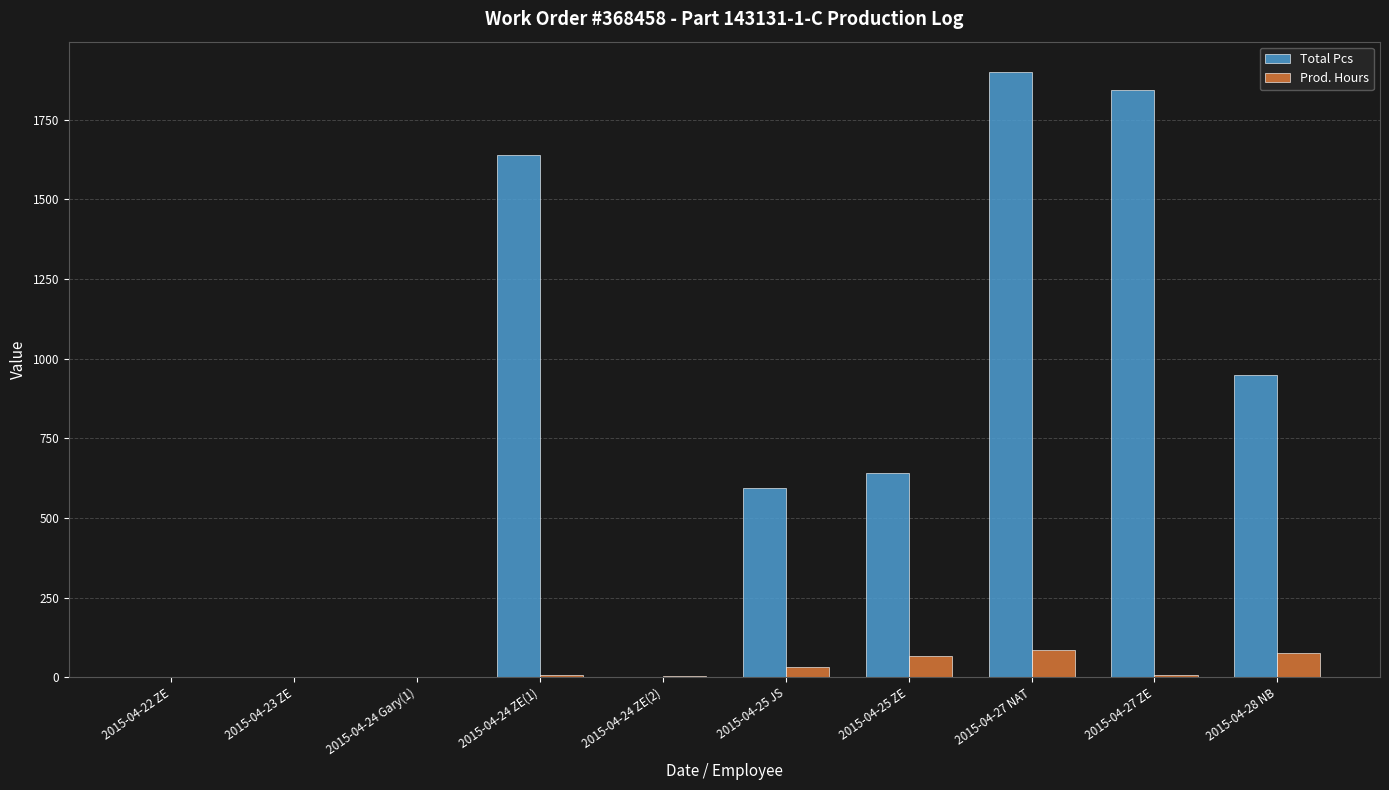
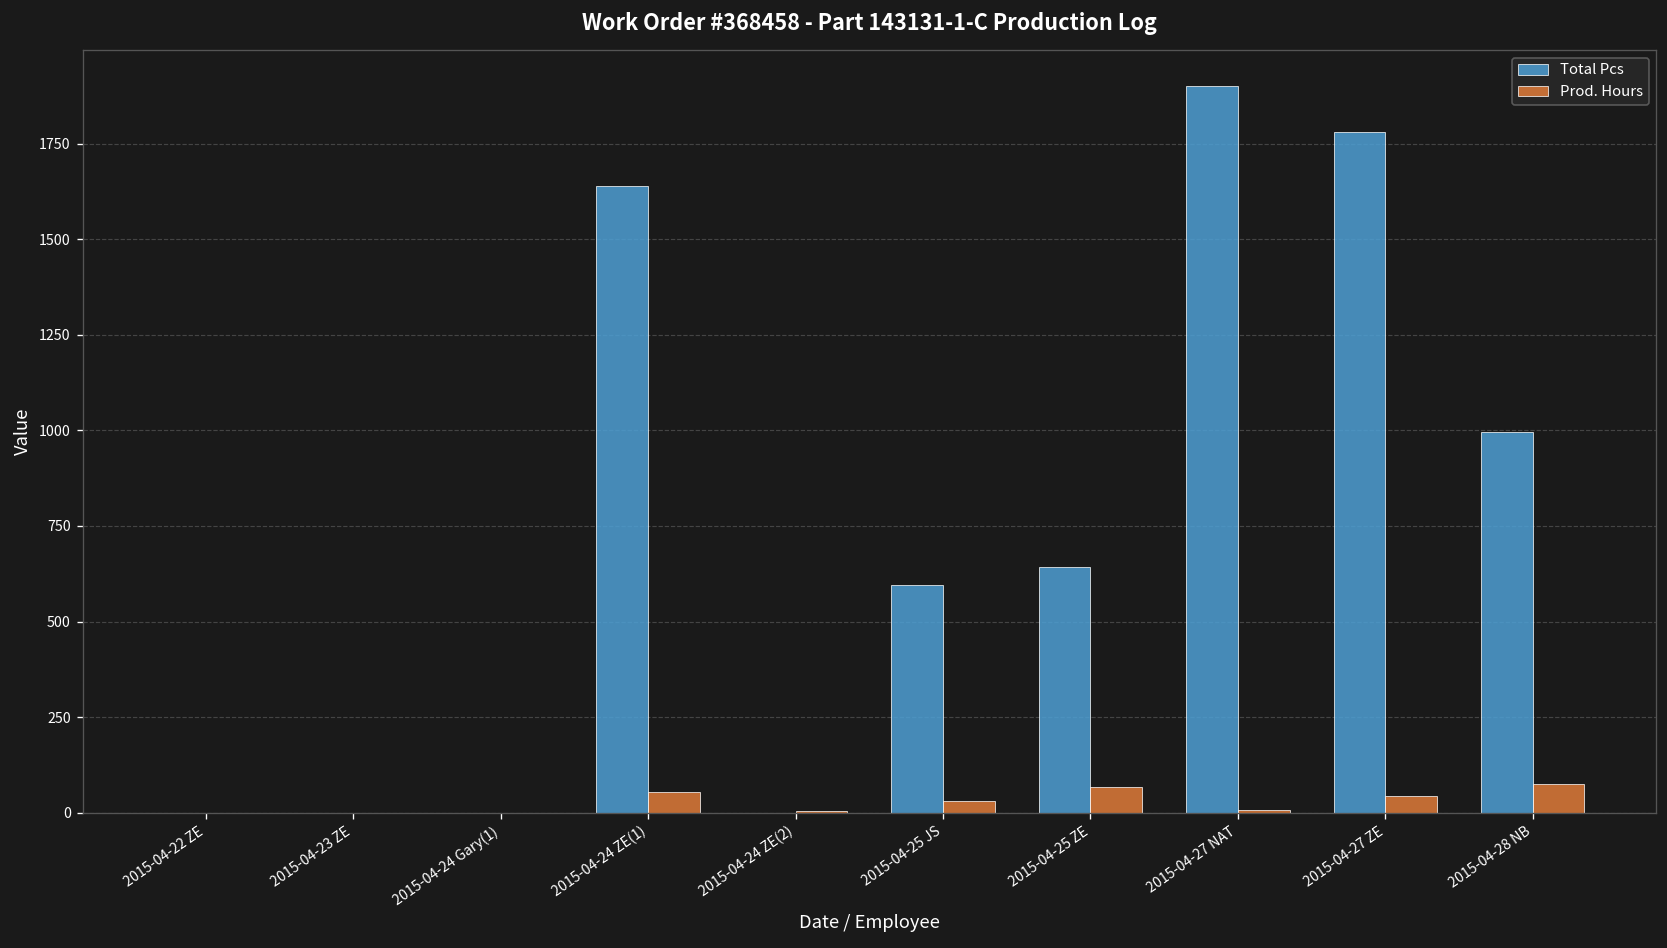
Prod. Hours, 2015-04-24 ZE(1): 10 -> 50
Prod. Hours, 2015-04-27 NAT: 90 -> 10
Total Pcs, 2015-04-27 ZE: 1840 -> 1780
Prod. Hours, 2015-04-27 ZE: 10 -> 40
Total Pcs, 2015-04-28 NB: 950 -> 1000
